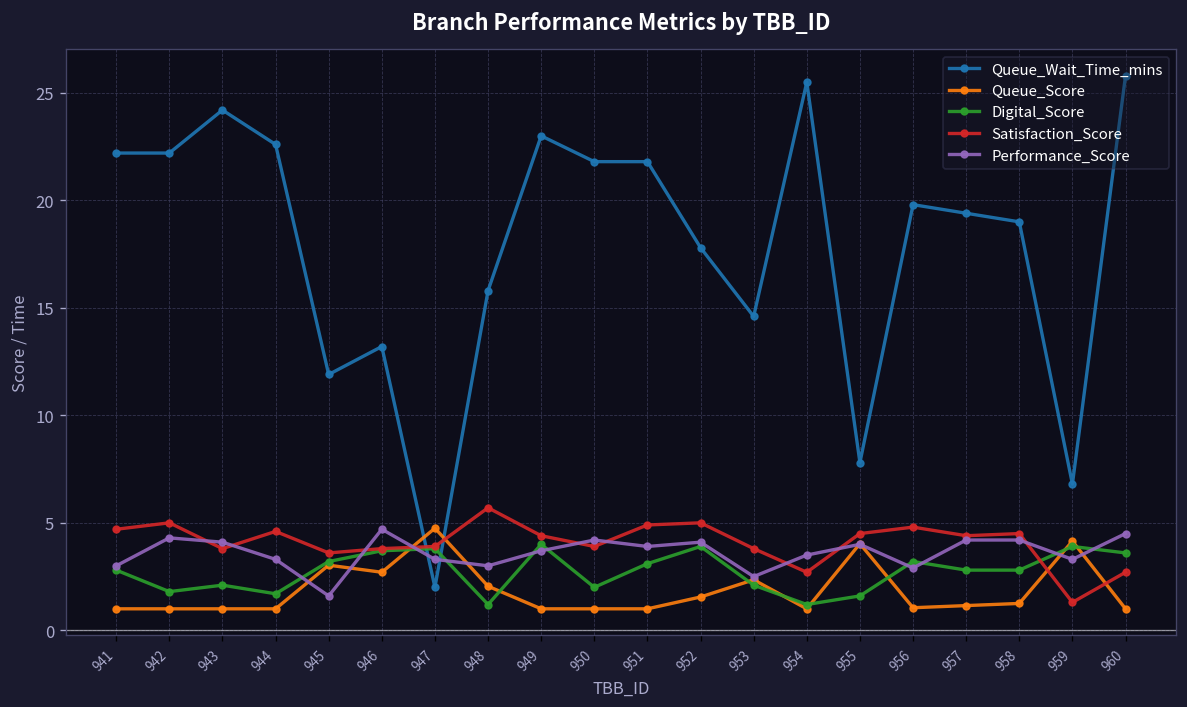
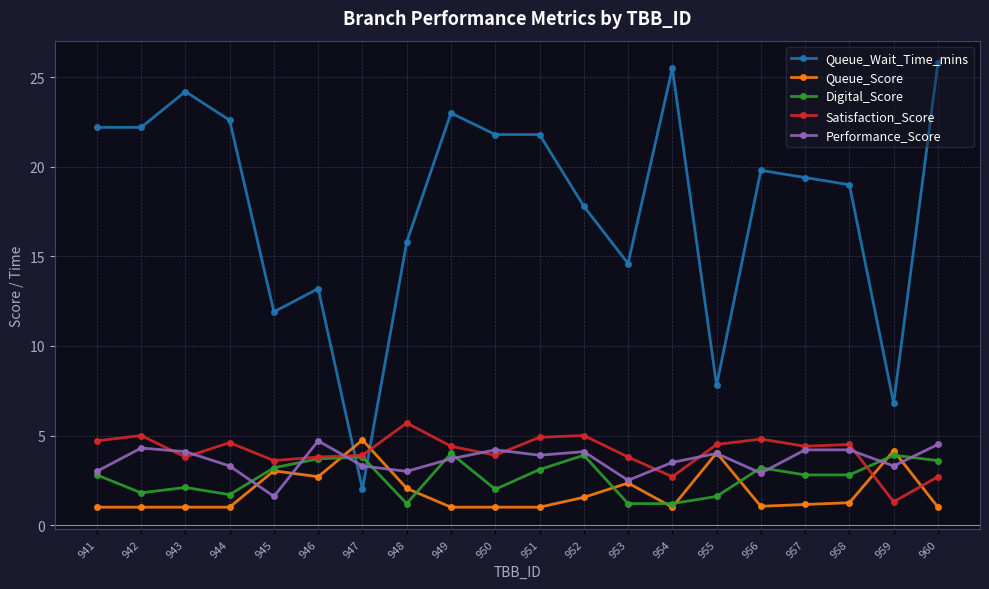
Digital_Score, 953: 2.1 -> 1.2
